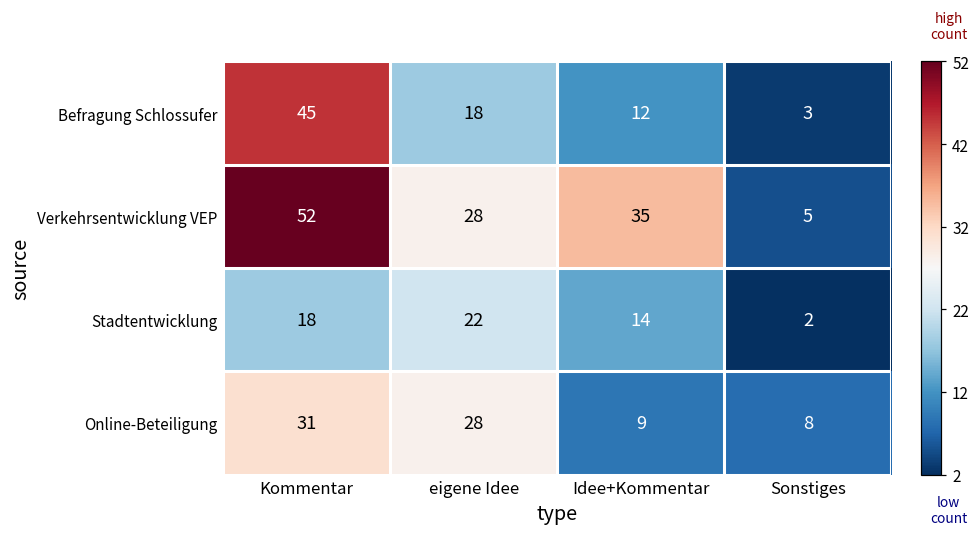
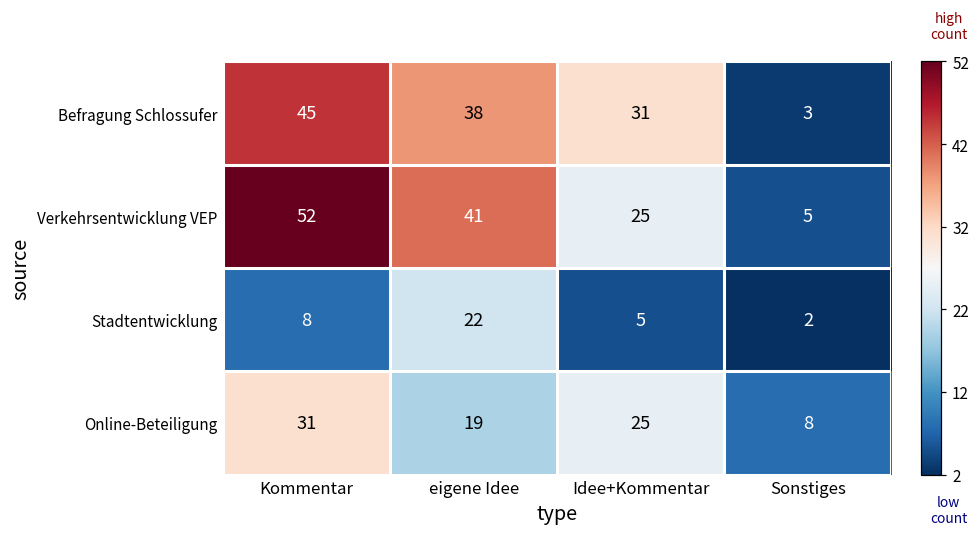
Befragung Schlossufer, eigene Idee: 18 -> 38
Befragung Schlossufer, Idee+Kommentar: 12 -> 31
Verkehrsentwicklung VEP, eigene Idee: 28 -> 41
Verkehrsentwicklung VEP, Idee+Kommentar: 35 -> 25
Stadtentwicklung, Kommentar: 18 -> 8
Stadtentwicklung, Idee+Kommentar: 14 -> 5
Online-Beteiligung, eigene Idee: 28 -> 19
Online-Beteiligung, Idee+Kommentar: 9 -> 25
